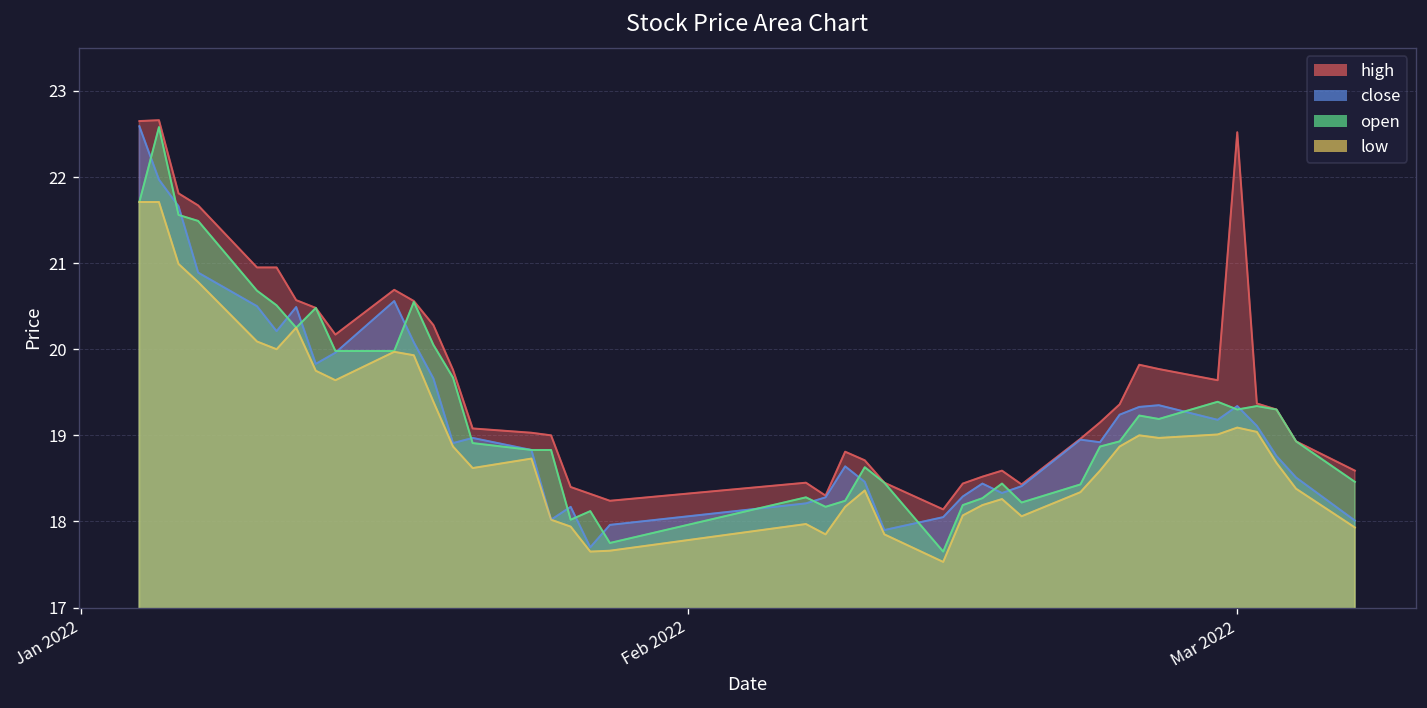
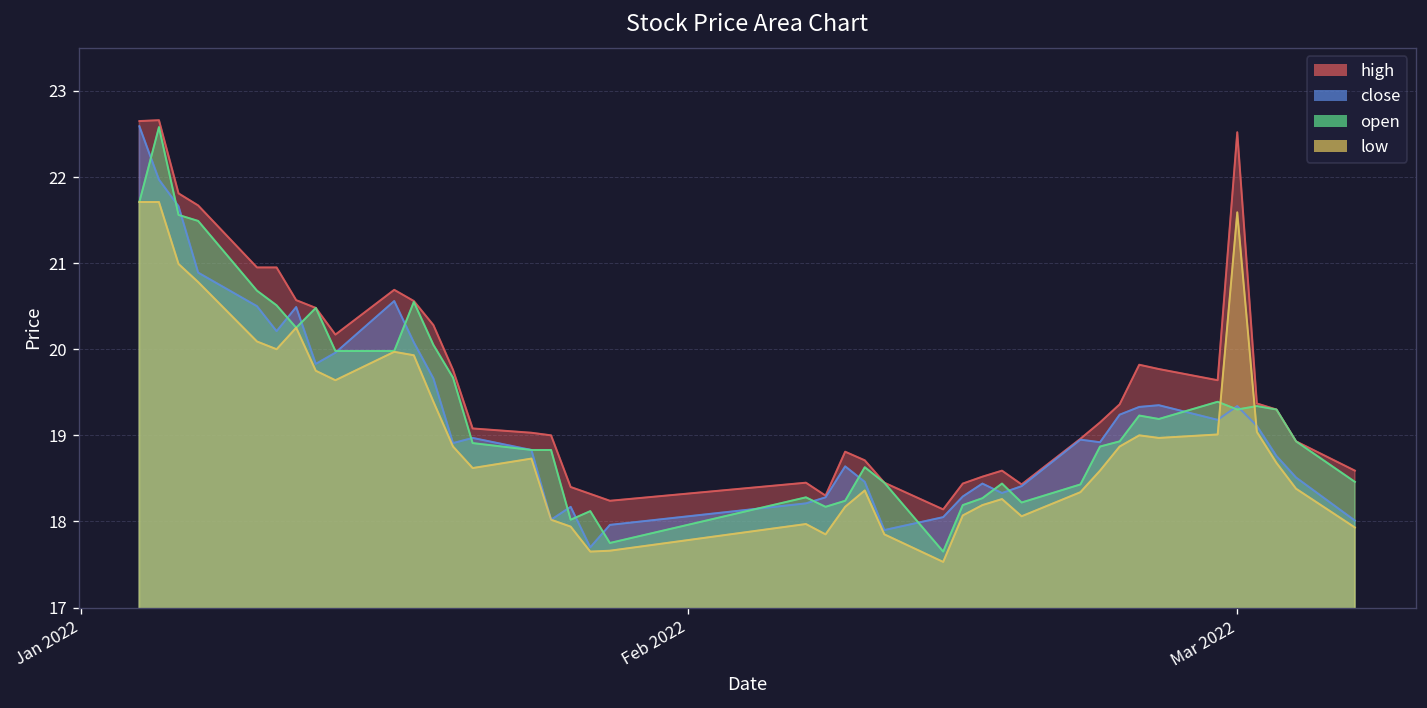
low, Mar 2022: 19.1 -> 21.6
